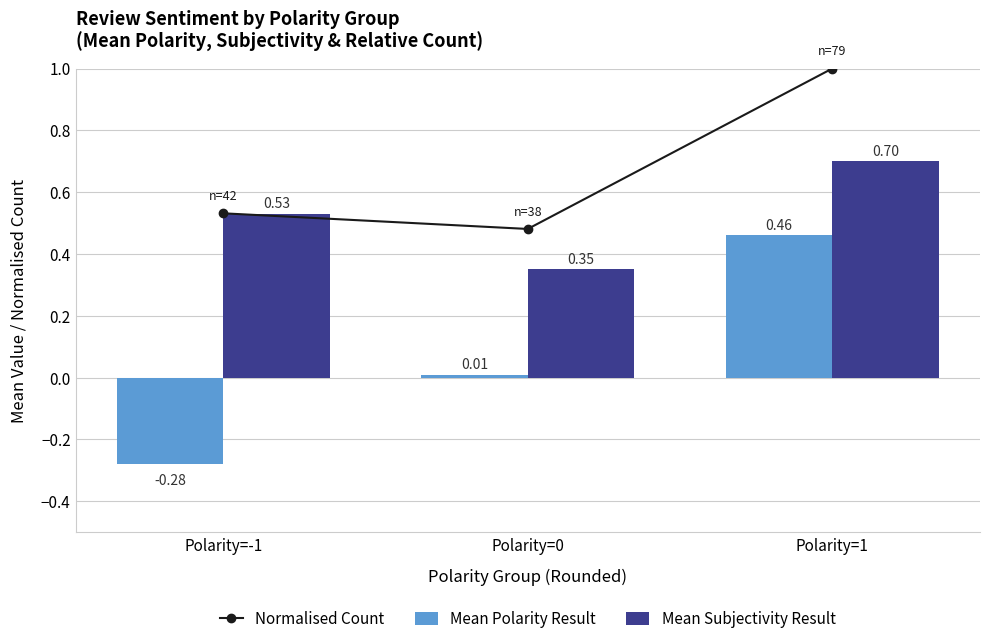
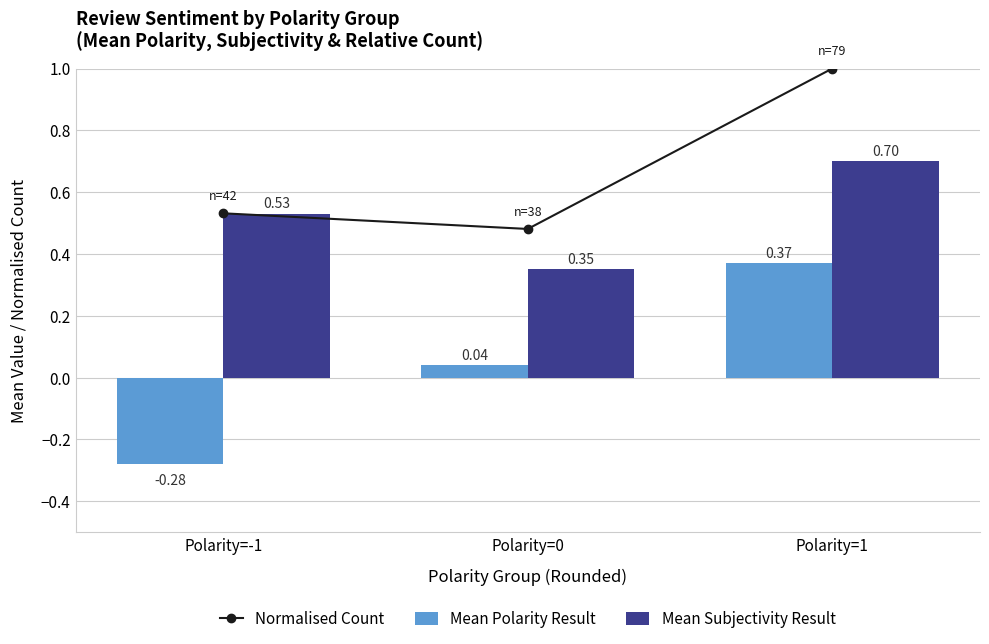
Mean Polarity Result, Polarity=0: 0.01 -> 0.04
Mean Polarity Result, Polarity=1: 0.46 -> 0.37
